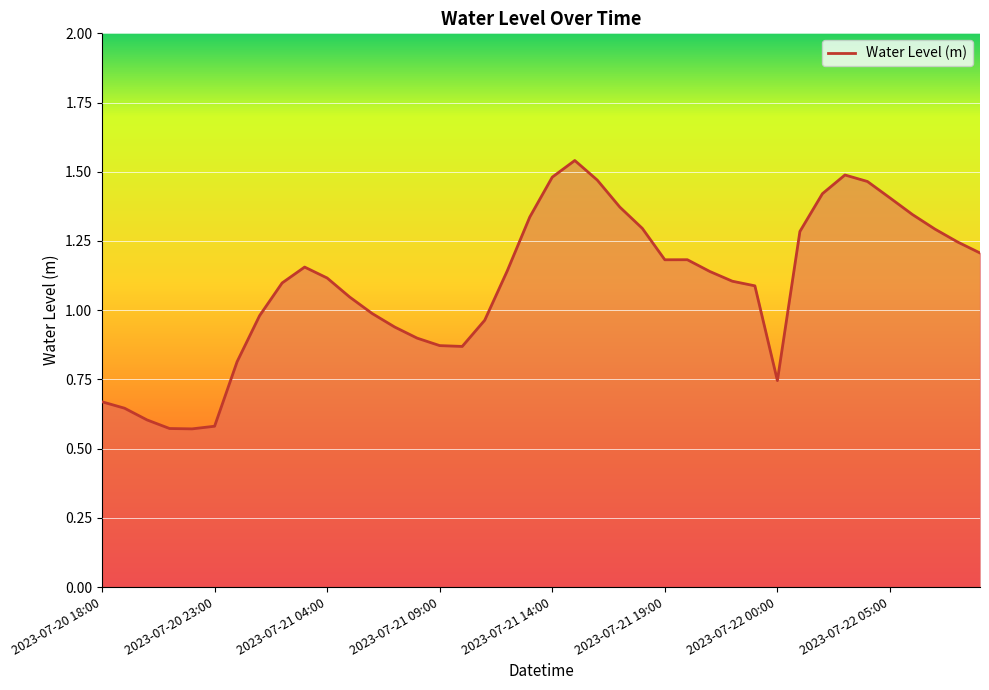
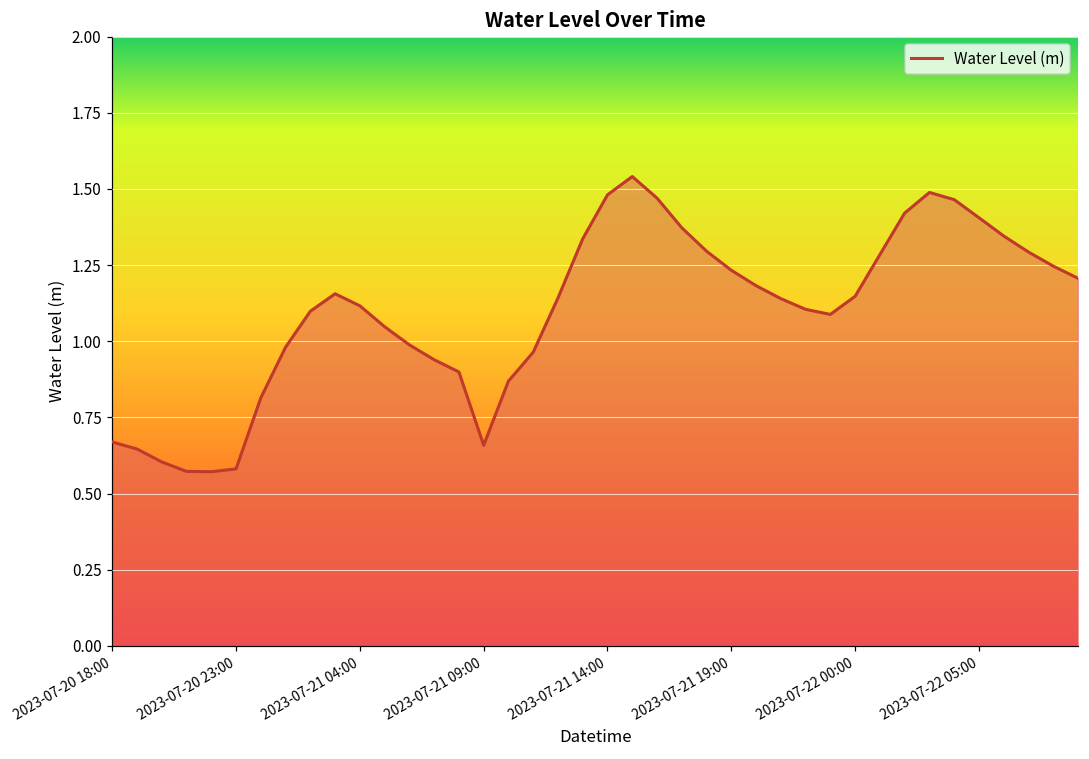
2023-07-21 09:00: 0.87 -> 0.66
2023-07-21 19:00: 1.18 -> 1.23
2023-07-22 00:00: 0.75 -> 1.15
